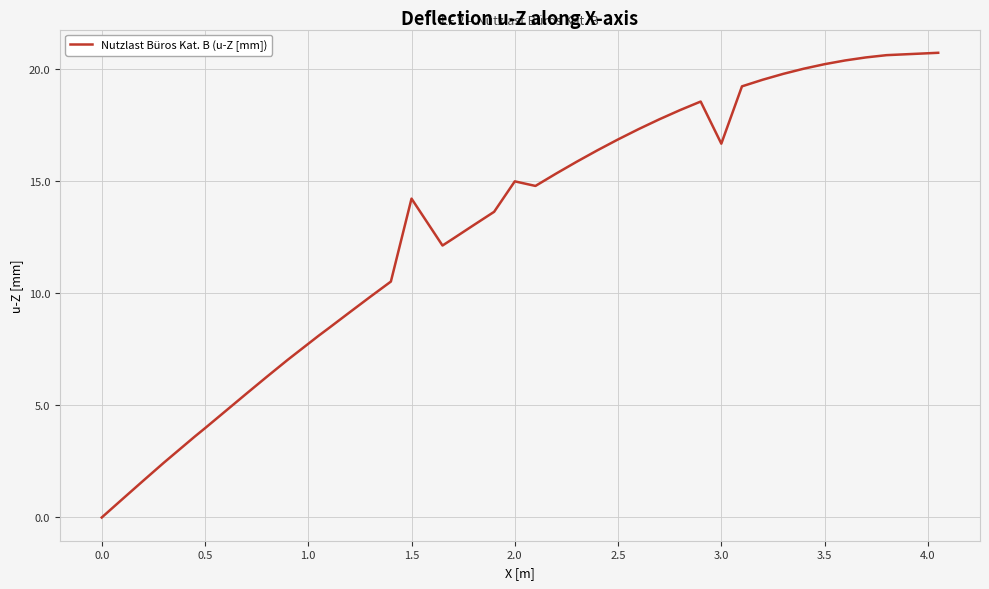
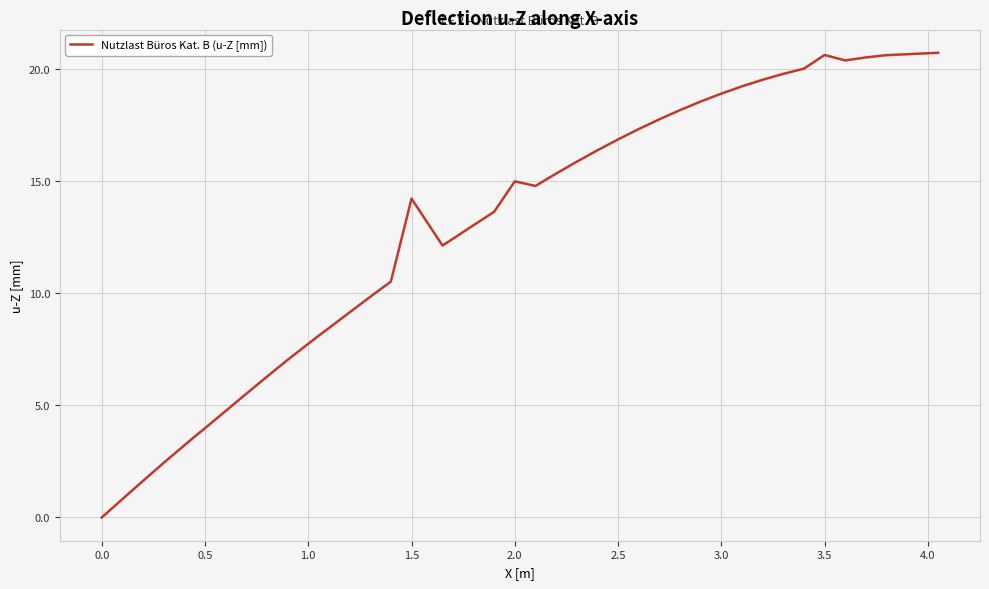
3.0: 16.7 -> 18.9
3.5: 20.2 -> 20.6
